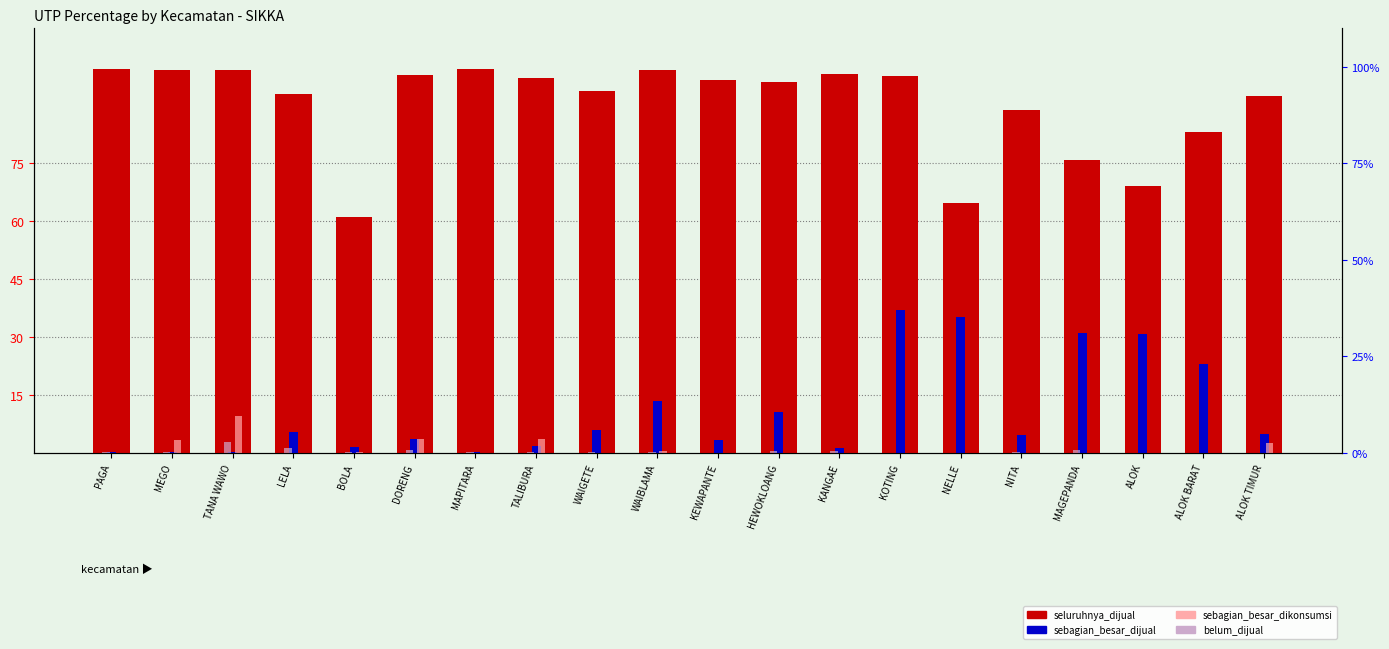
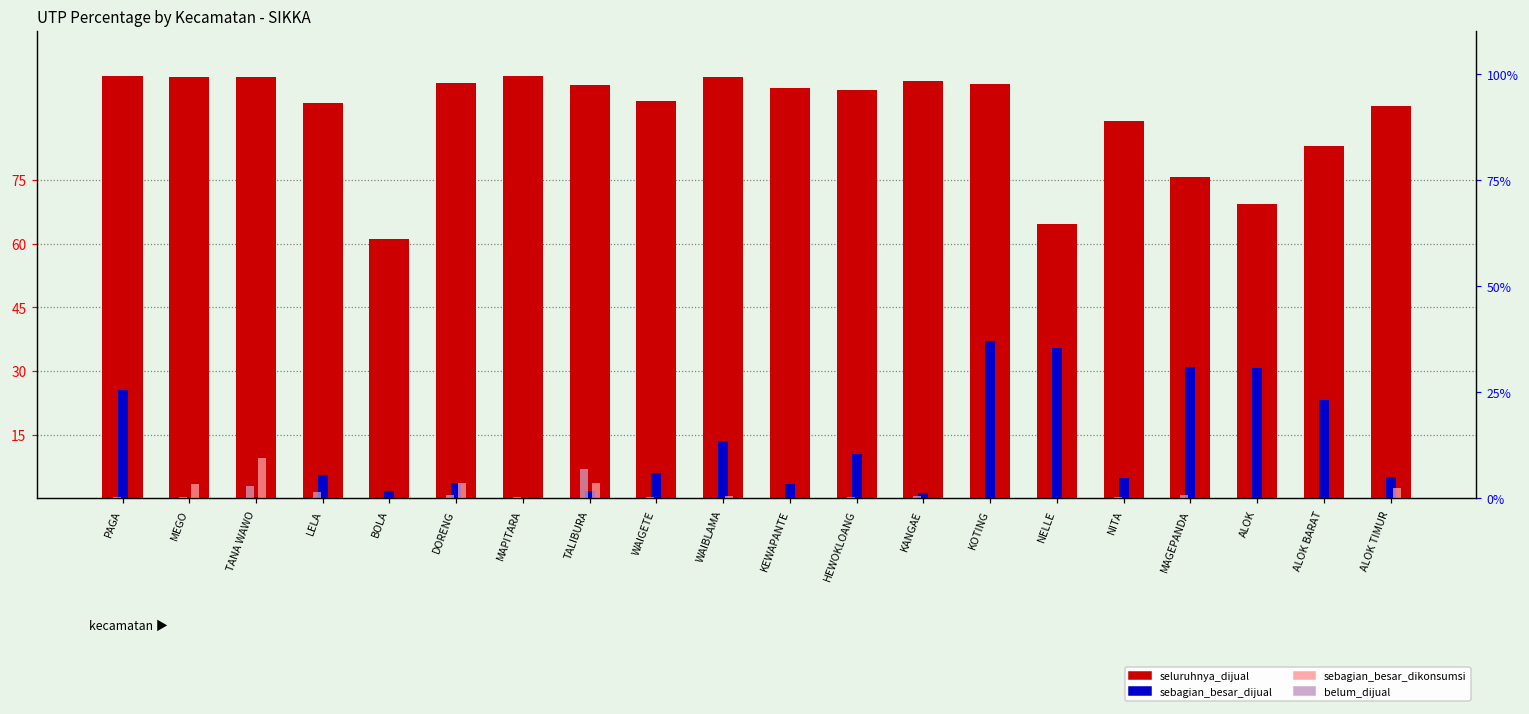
sebagian_besar_dijual, PAGA: 0 -> 25
belum_dijual, TALIBURA: 0 -> 7
